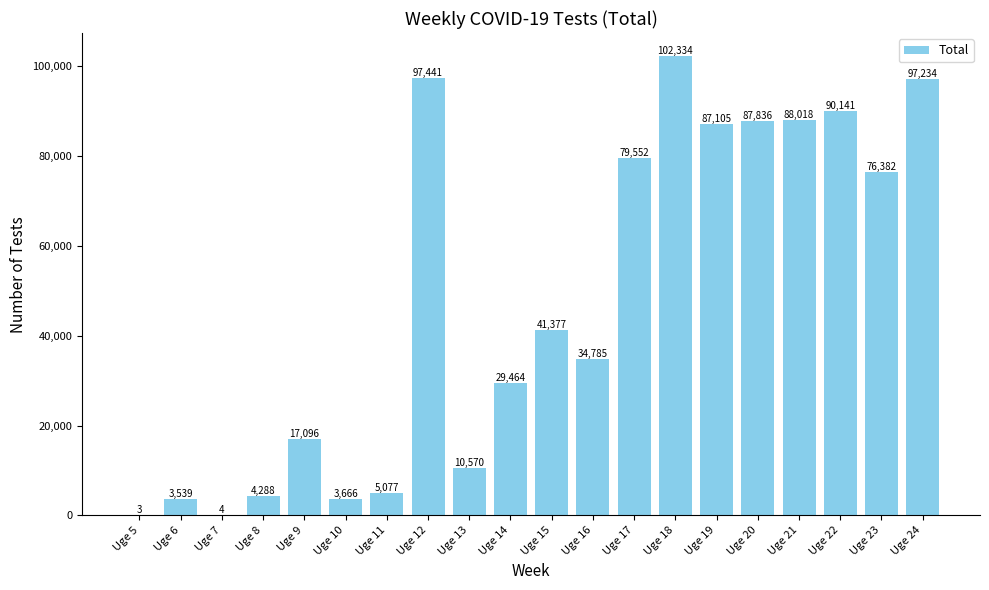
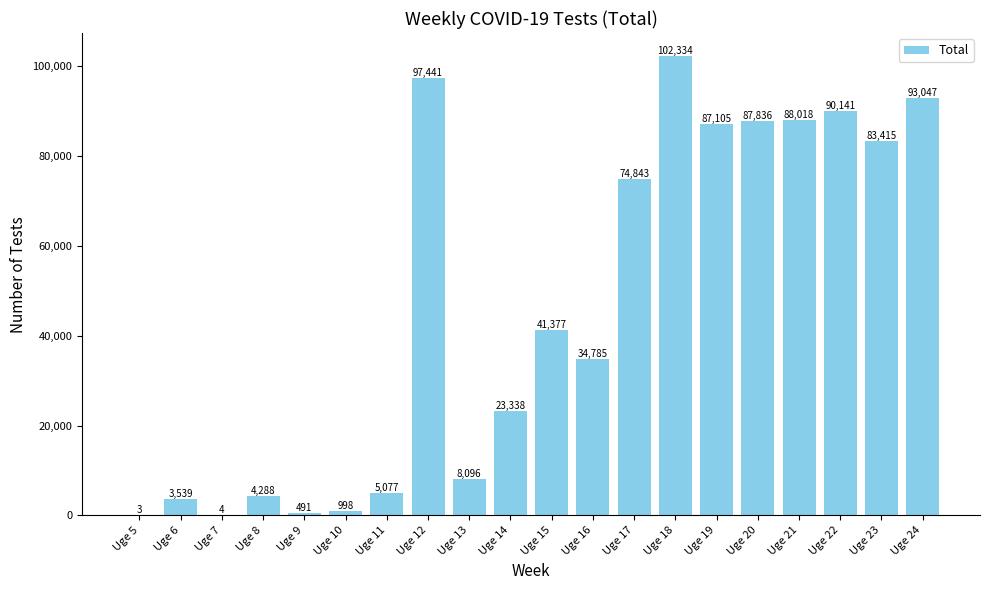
Uge 9: 17,096 -> 491
Uge 10: 3,666 -> 998
Uge 13: 10,570 -> 8,096
Uge 14: 29,464 -> 23,338
Uge 17: 79,552 -> 74,843
Uge 23: 76,382 -> 83,415
Uge 24: 97,234 -> 93,047
